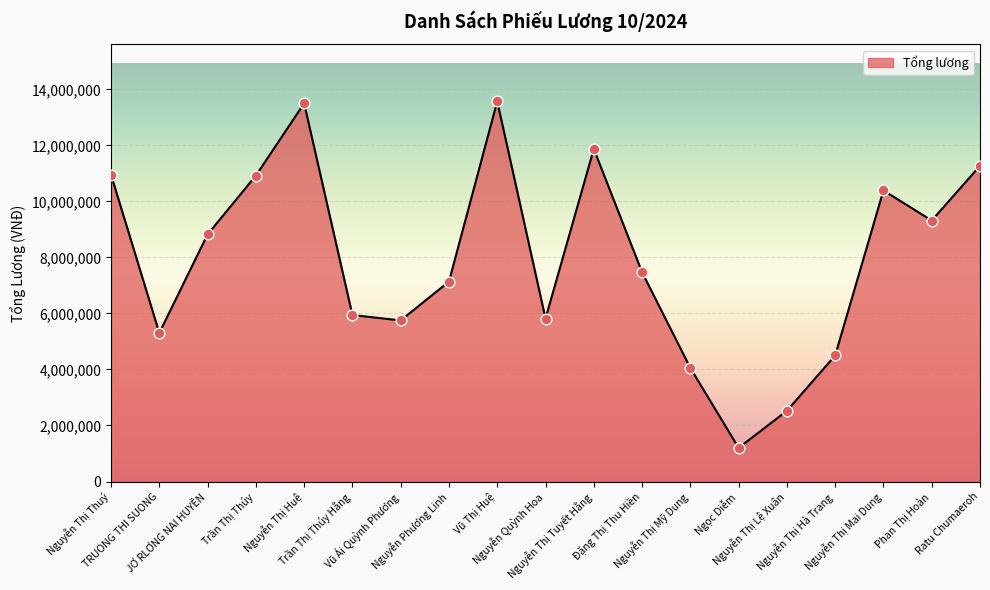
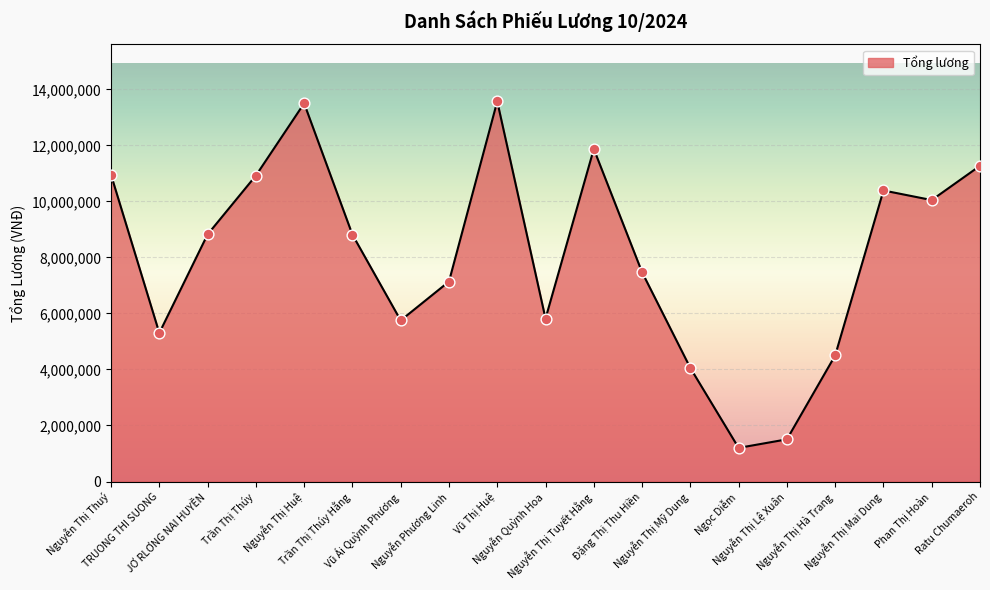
Trần Thị Thúy Hằng: 5,900,000 -> 8,800,000
Nguyễn Thị Lệ Xuân: 2,500,000 -> 1,500,000
Phan Thị Hoàn: 9,300,000 -> 10,000,000
